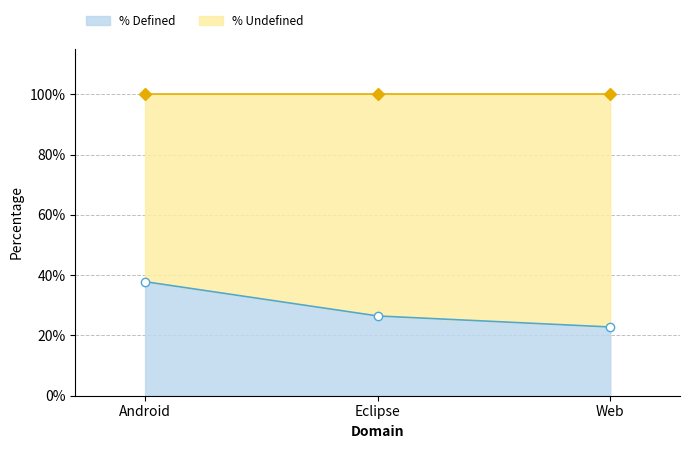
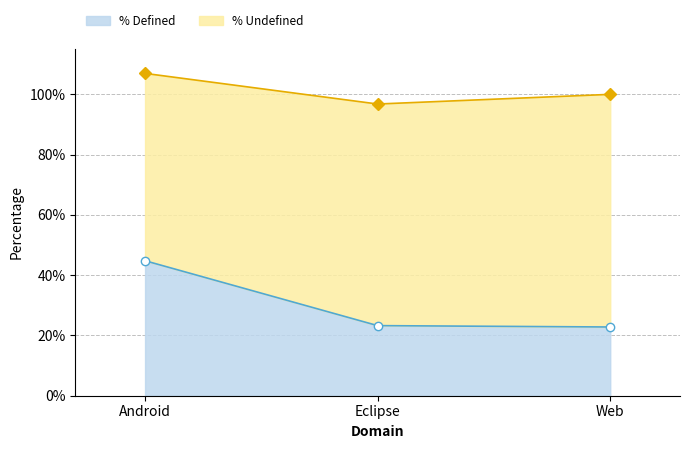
% Defined, Android: 38% -> 45%
% Defined, Eclipse: 26% -> 23%
